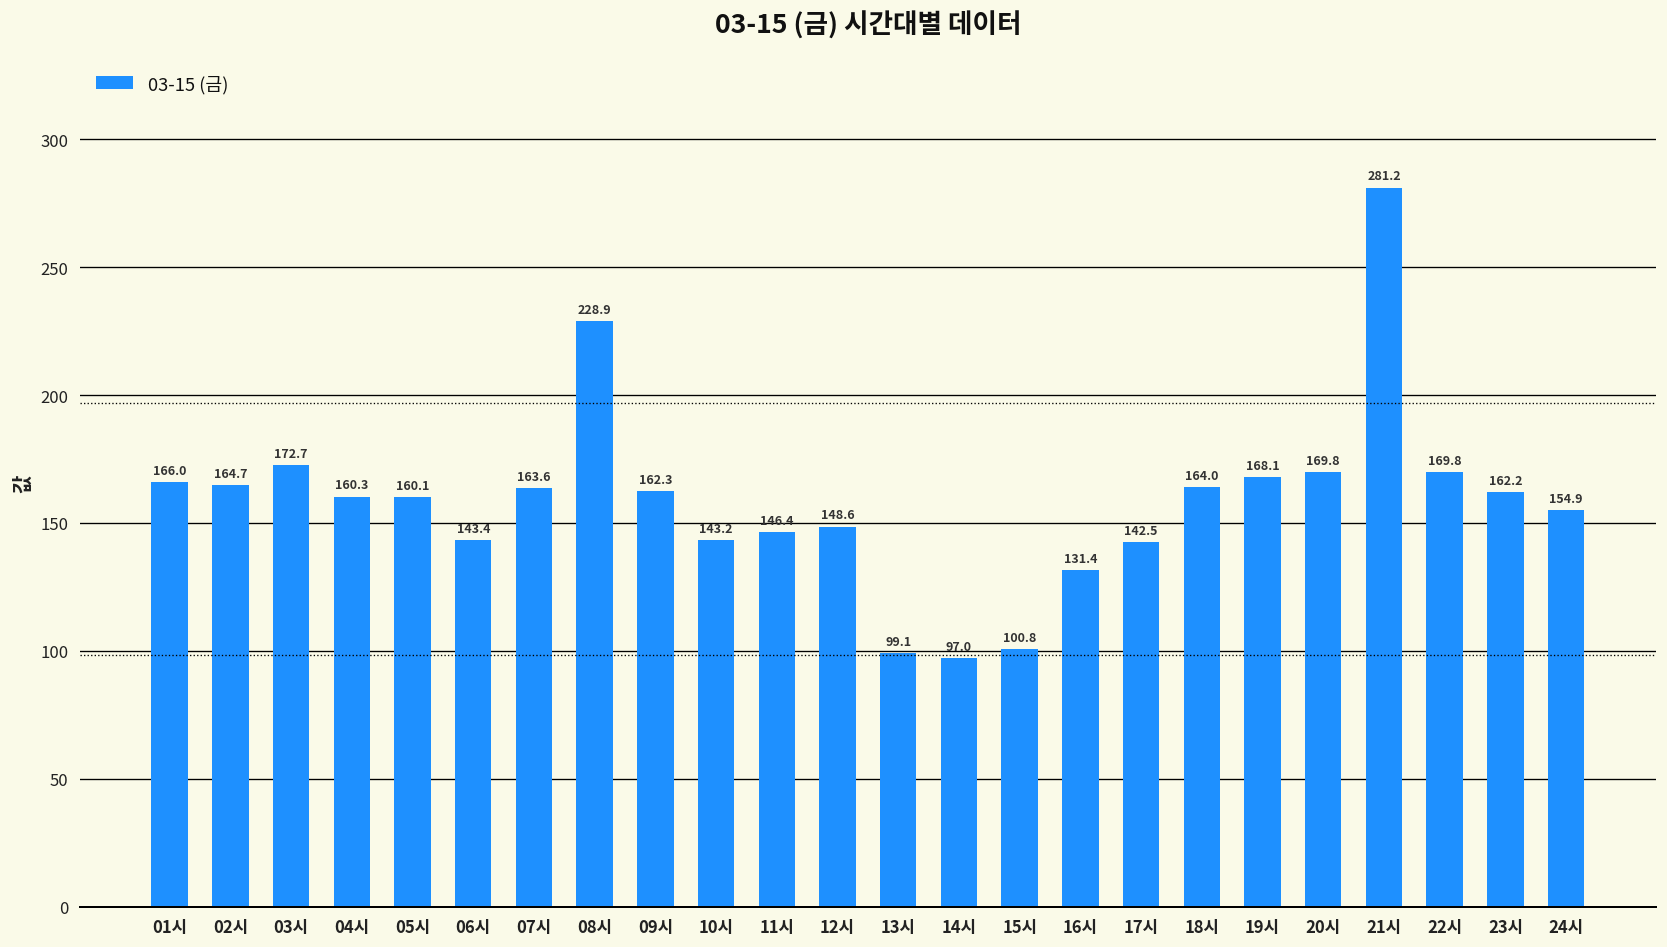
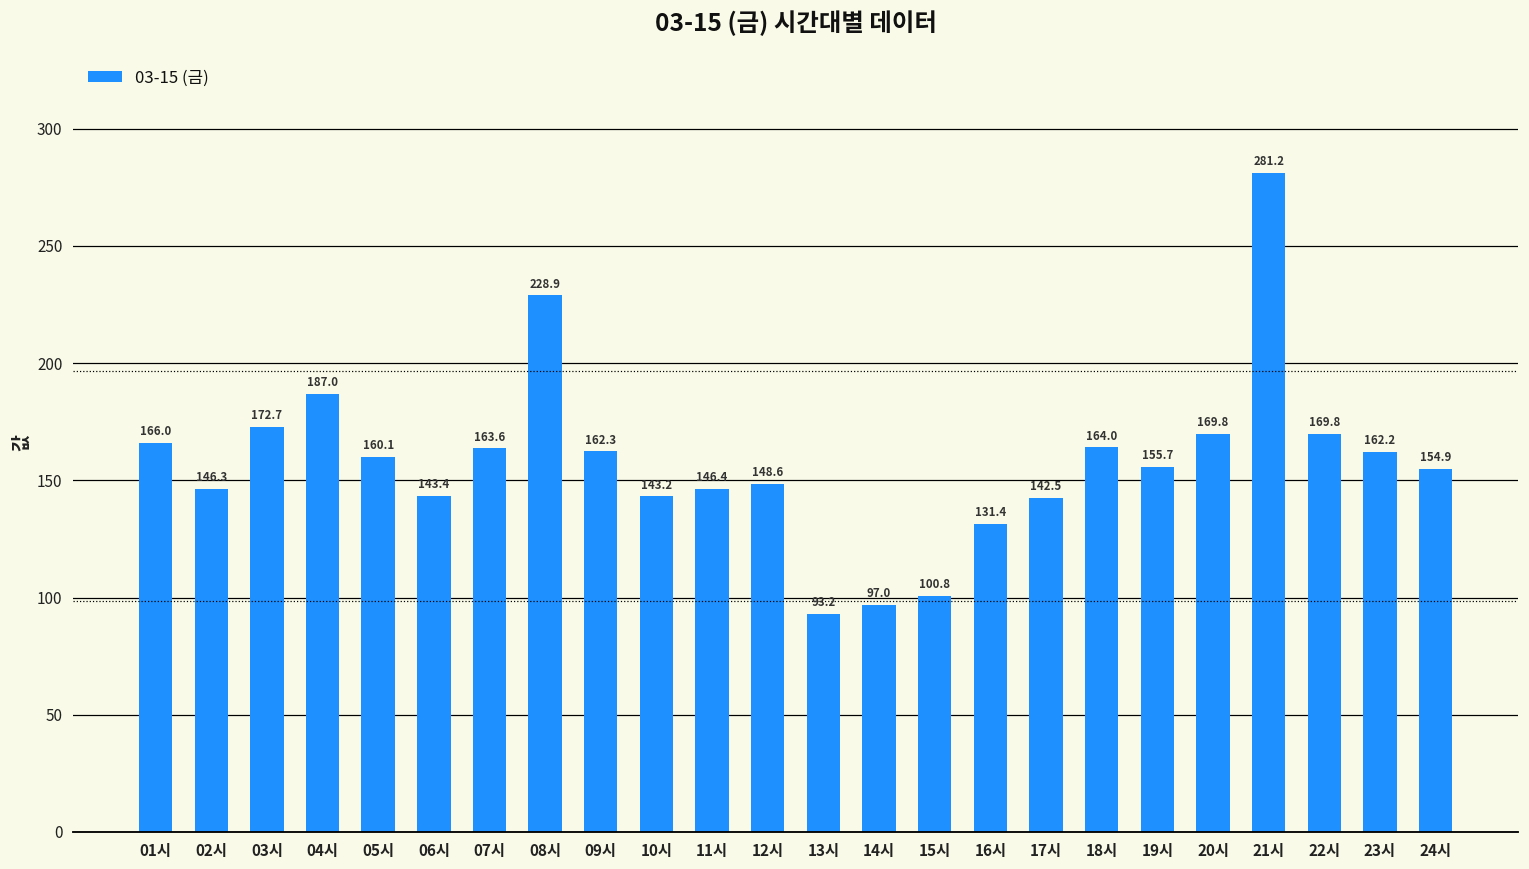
02시: 164.7 -> 146.3
04시: 160.3 -> 187.0
13시: 99.1 -> 93.2
19시: 168.1 -> 155.7
